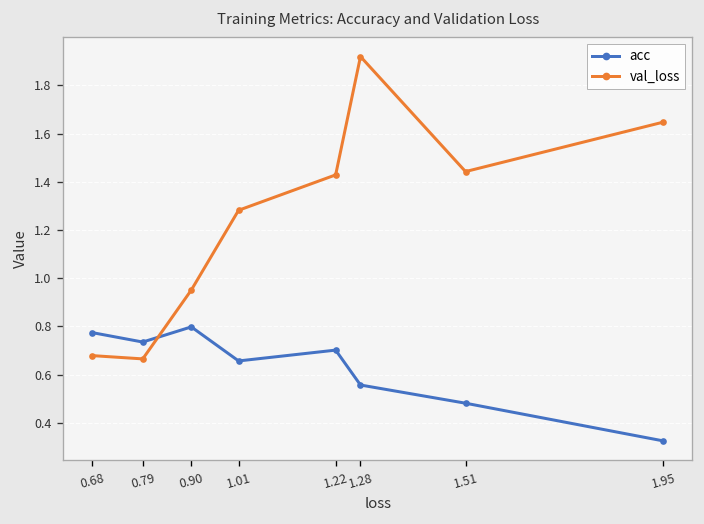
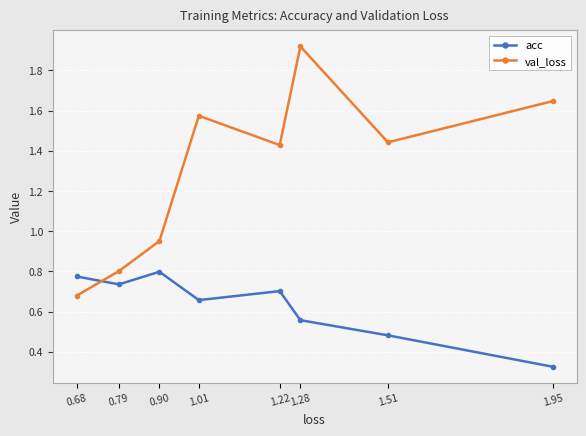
val_loss, 0.79: 0.67 -> 0.80
val_loss, 1.01: 1.28 -> 1.57
